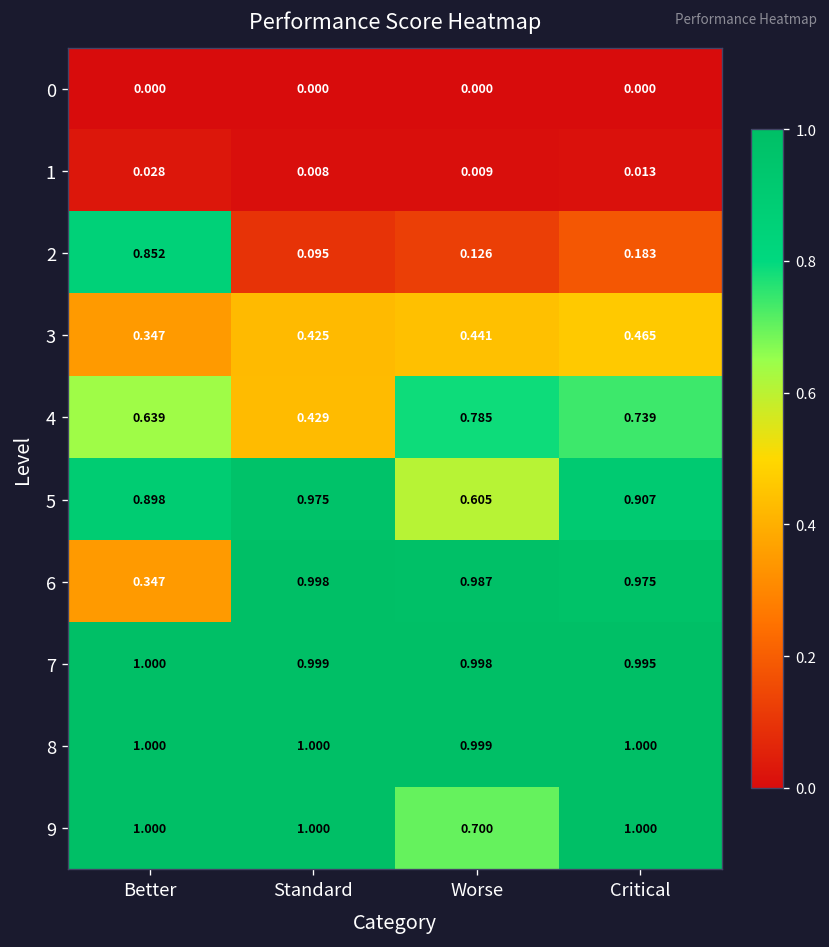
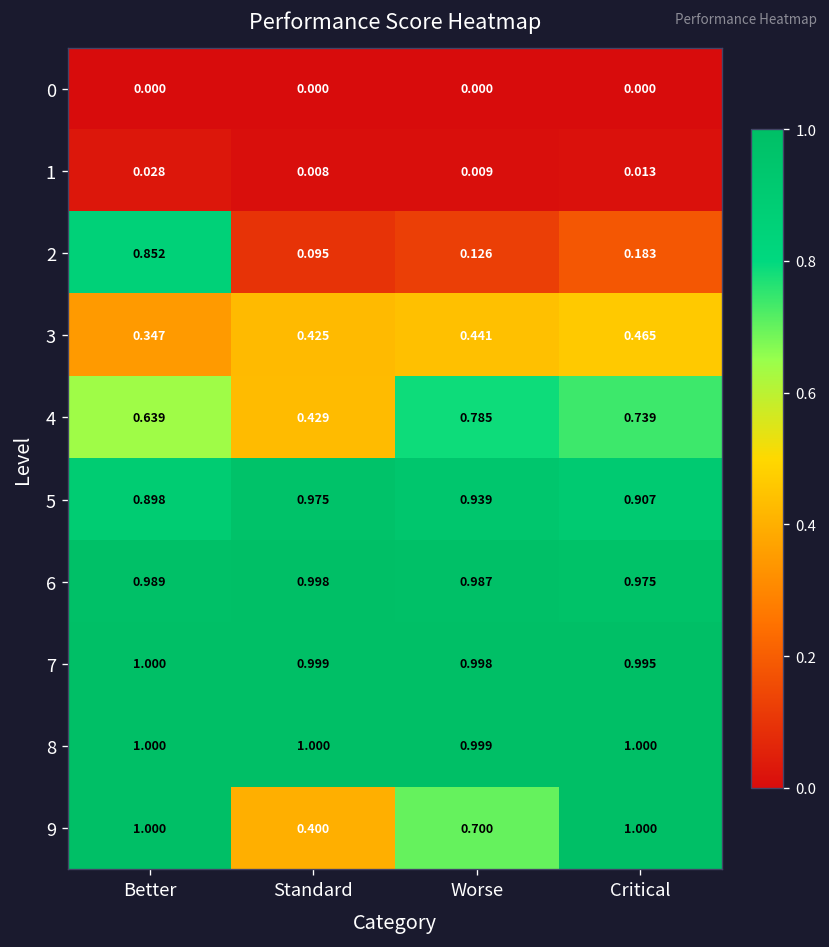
5, Worse: 0.605 -> 0.939
6, Better: 0.347 -> 0.989
9, Standard: 1.000 -> 0.400
